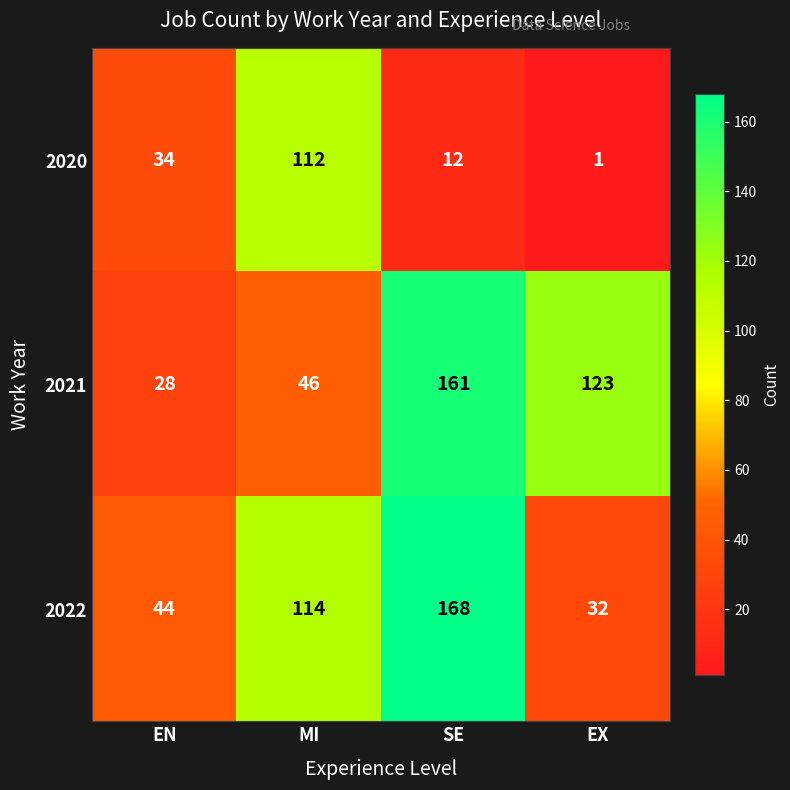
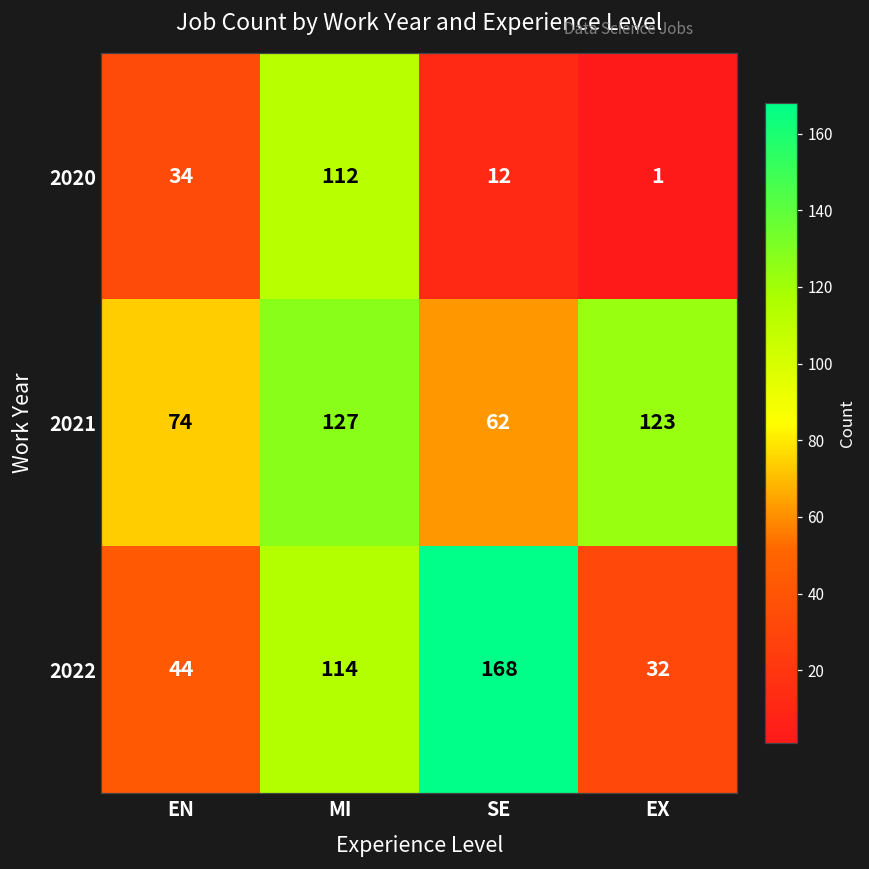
2021, EN: 28 -> 74
2021, MI: 46 -> 127
2021, SE: 161 -> 62
